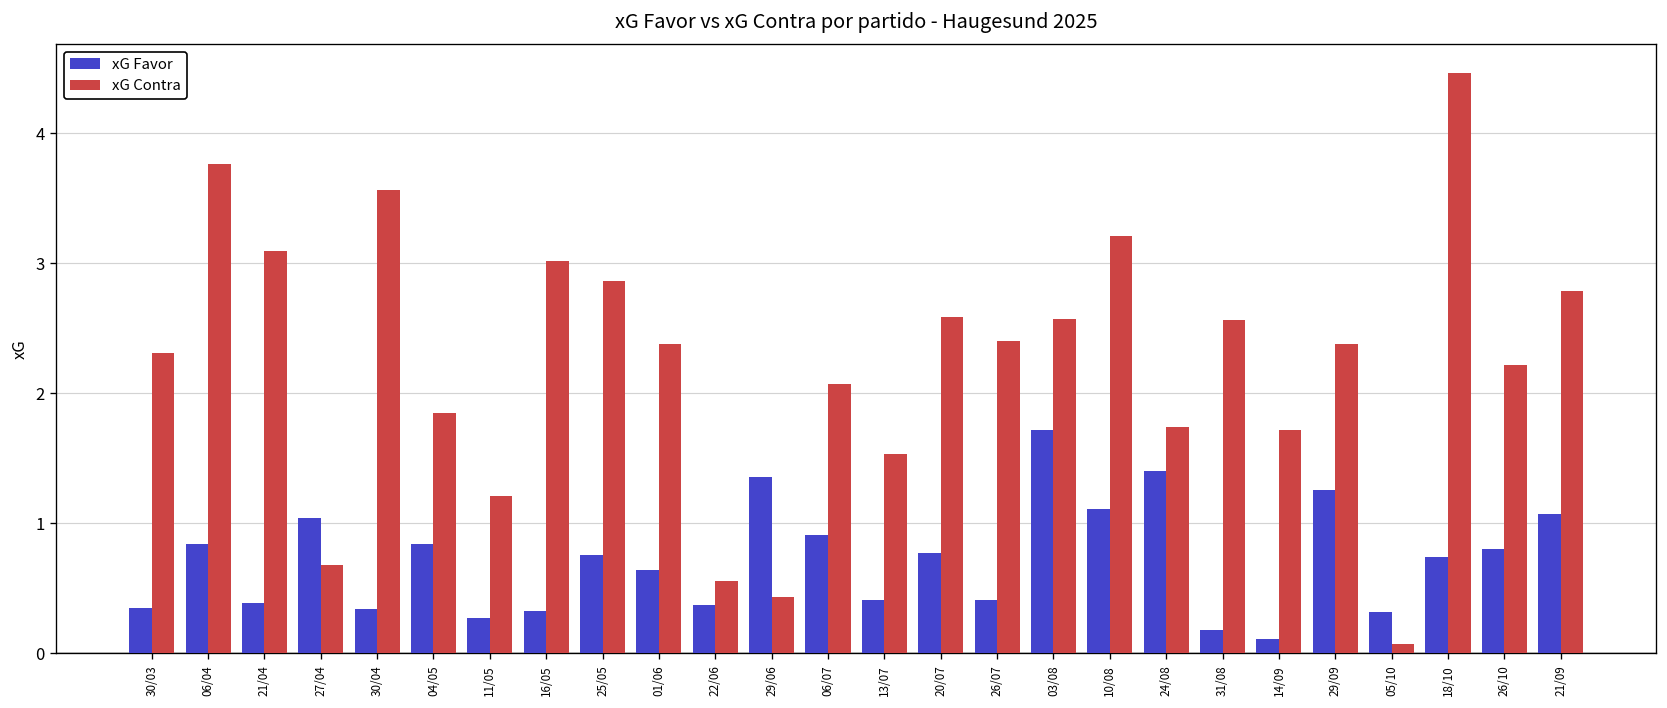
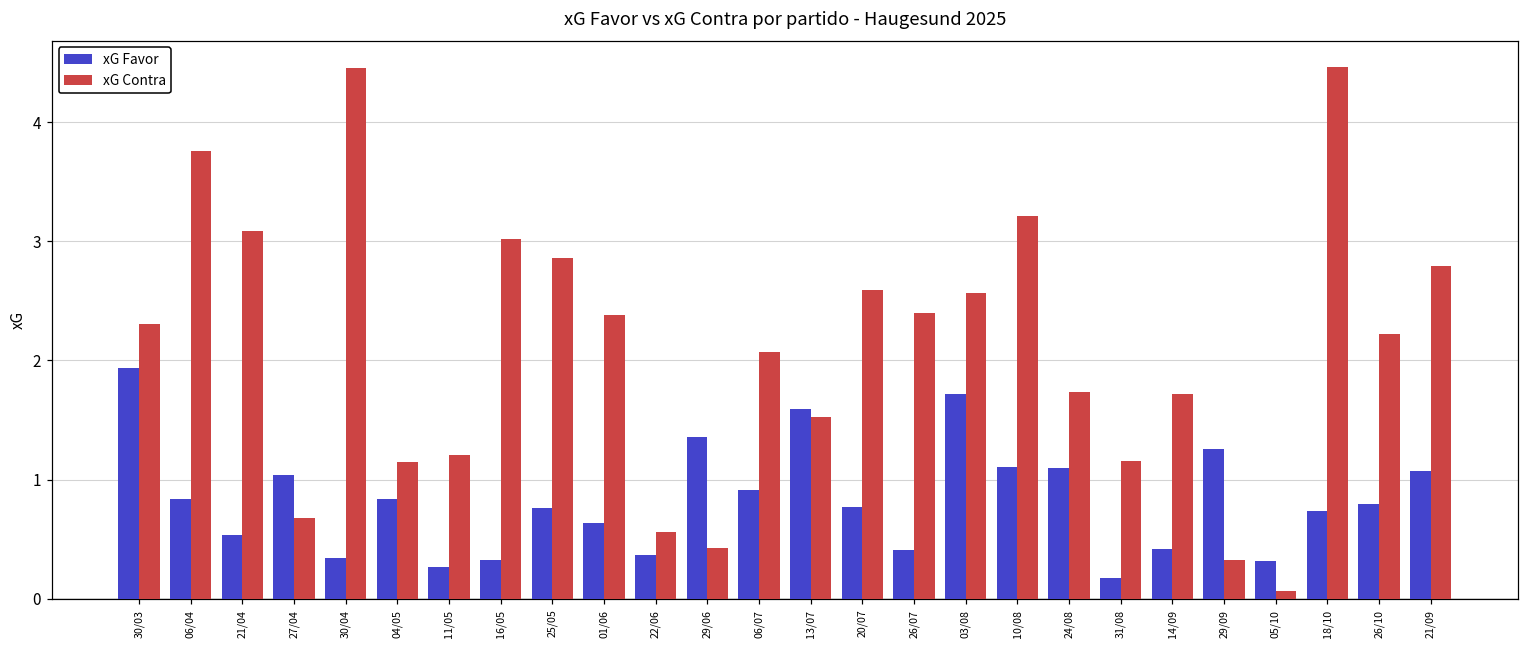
xG Favor, 30/03: 0.35 -> 1.94
xG Favor, 21/04: 0.39 -> 0.54
xG Contra, 30/04: 3.56 -> 4.45
xG Contra, 04/05: 1.85 -> 1.15
xG Favor, 13/07: 0.41 -> 1.59
xG Favor, 24/08: 1.4 -> 1.1
xG Contra, 31/08: 2.56 -> 1.16
xG Favor, 14/09: 0.11 -> 0.42
xG Contra, 29/09: 2.38 -> 0.33
